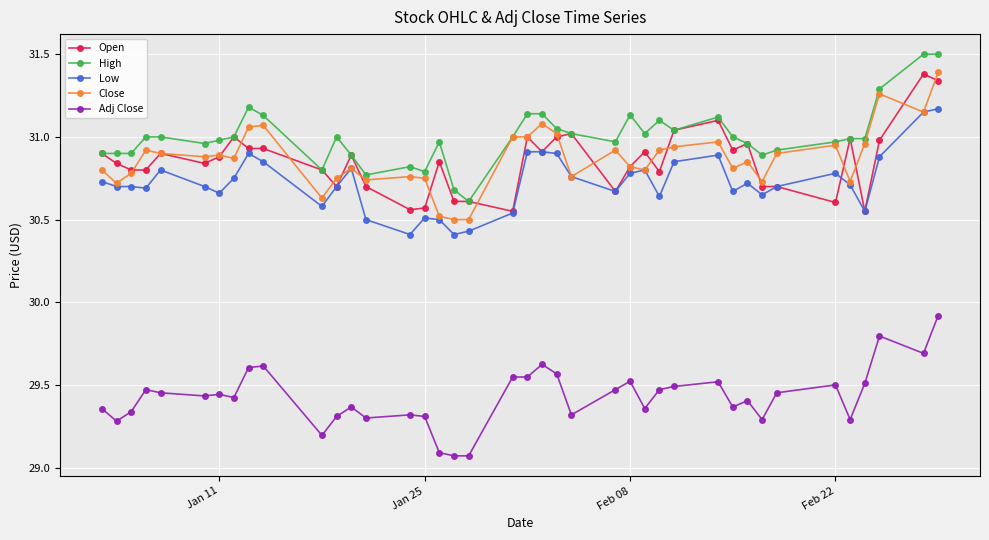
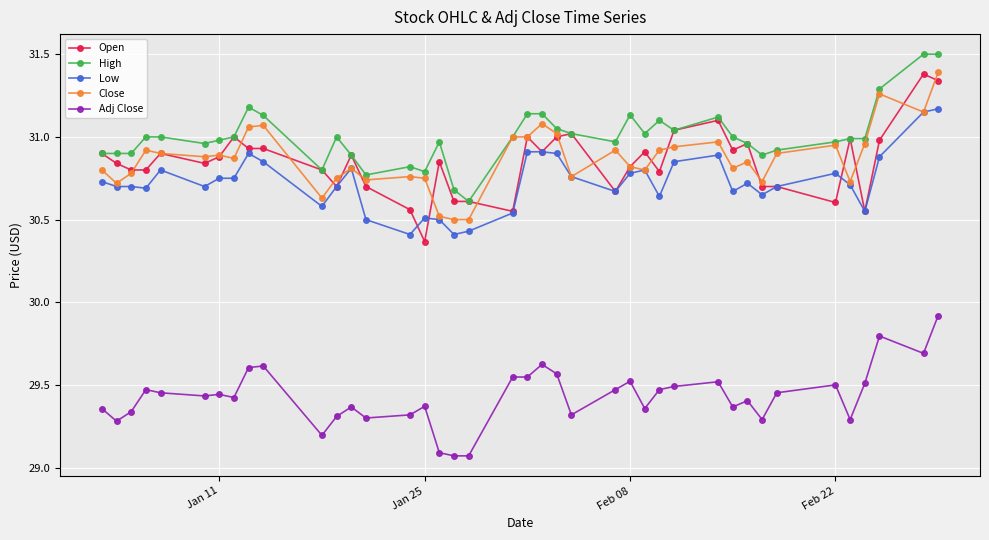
Low, Jan 11: 30.66 -> 30.75
Open, Jan 25: 30.57 -> 30.37
Adj Close, Jan 25: 29.31 -> 29.37
